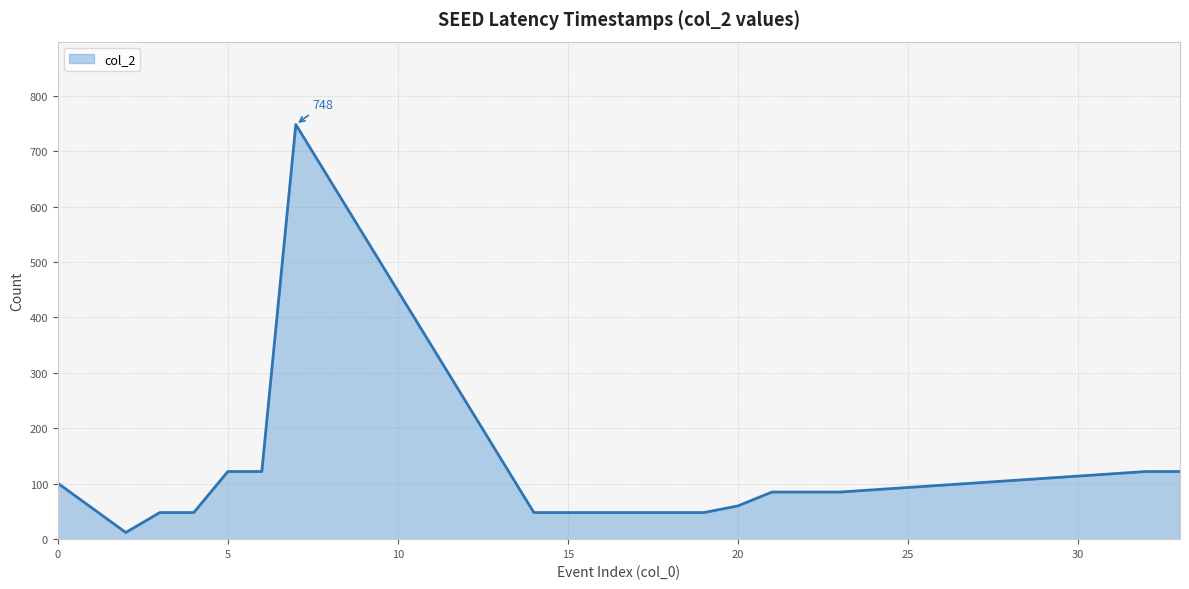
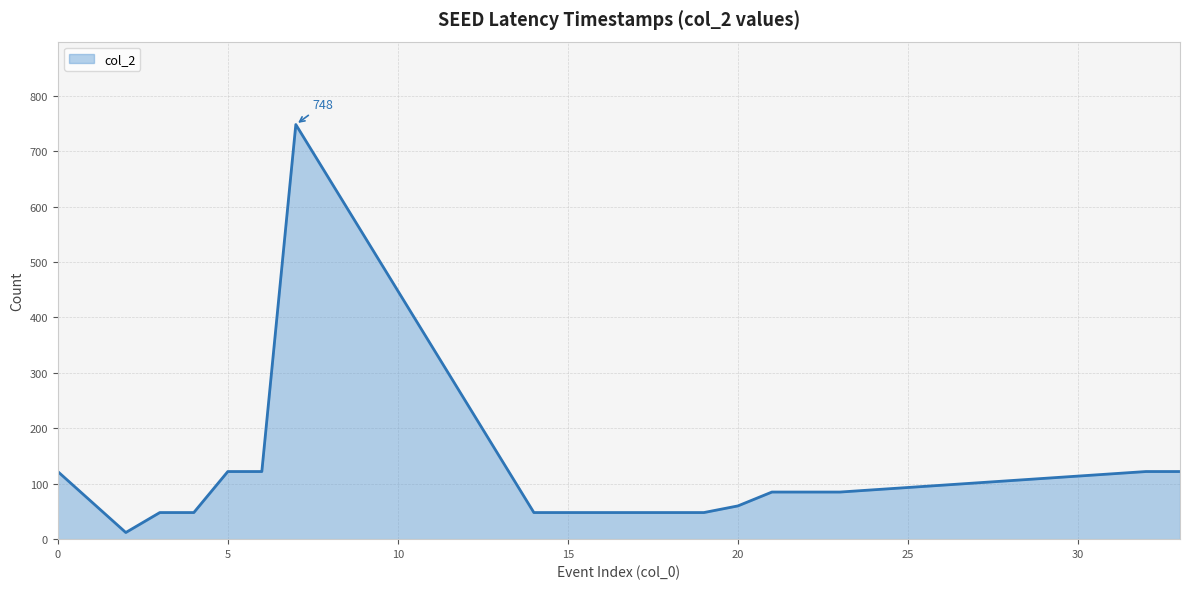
0: 100 -> 120
